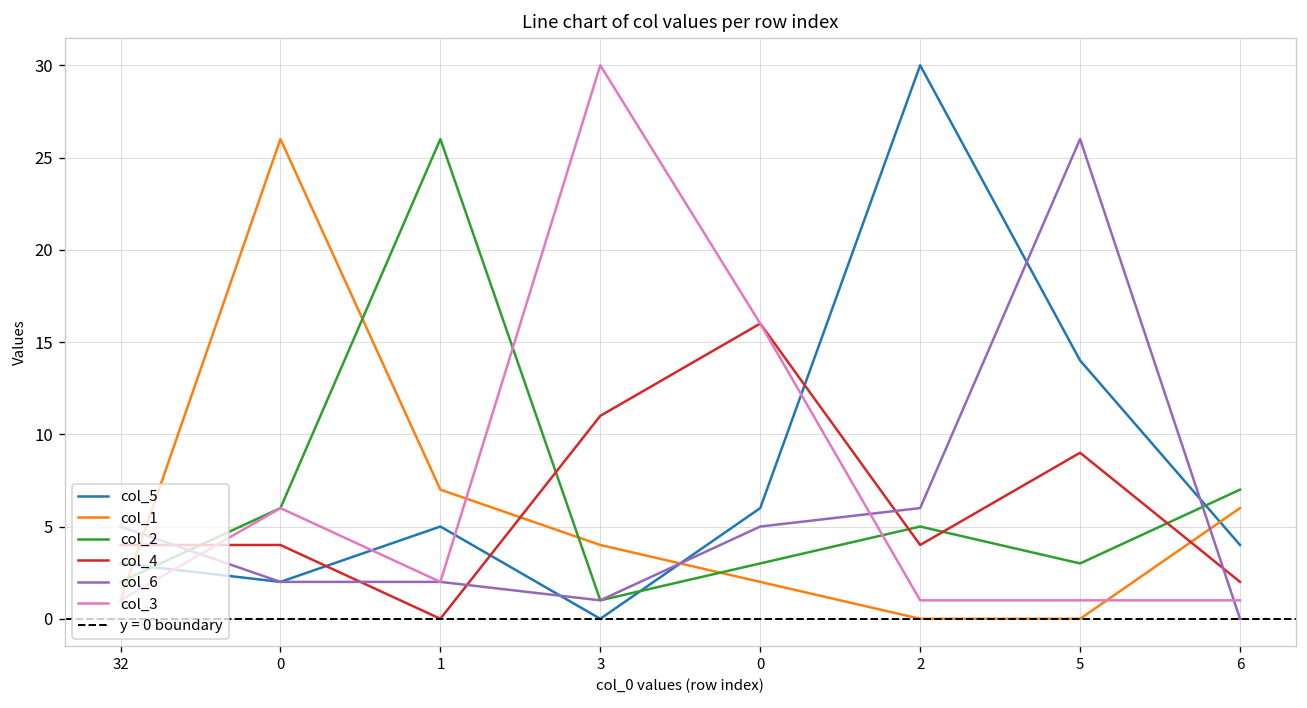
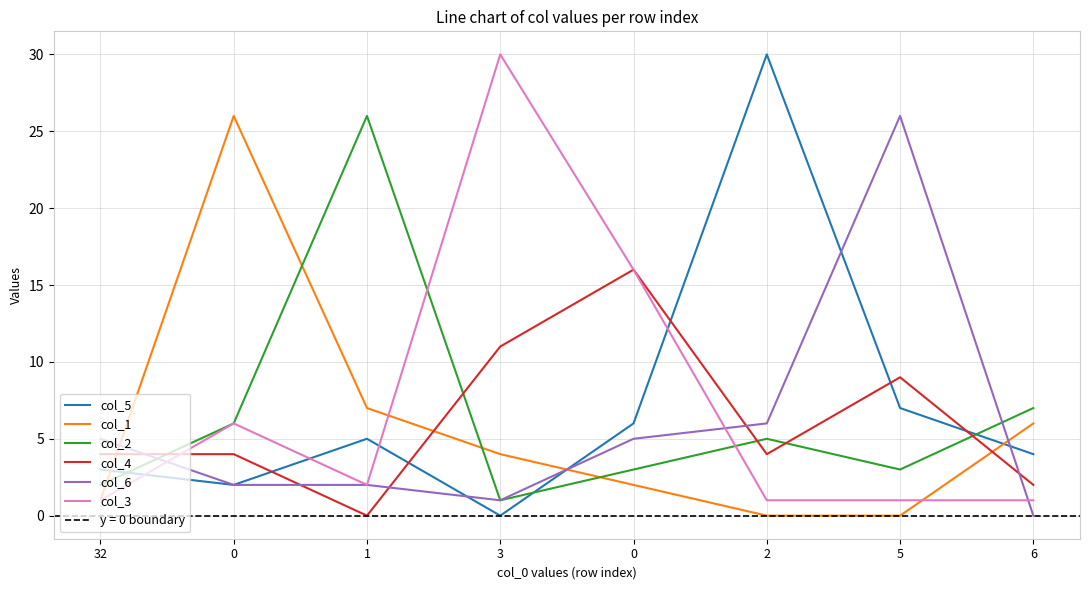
col_5, 5: 14 -> 7
